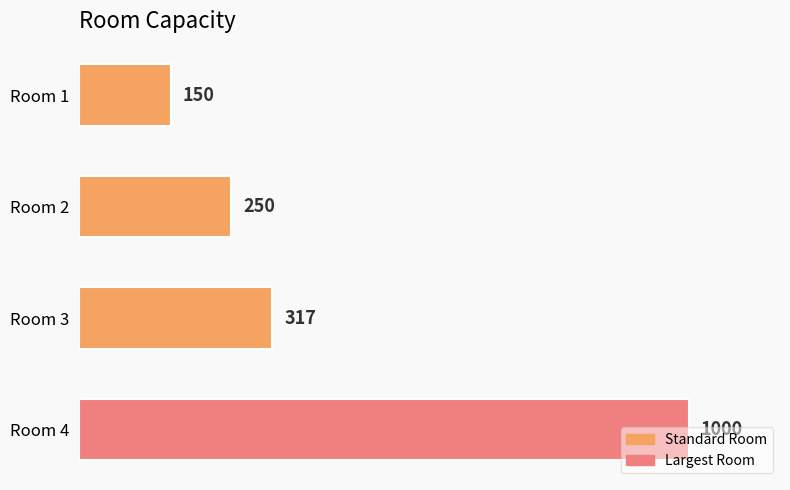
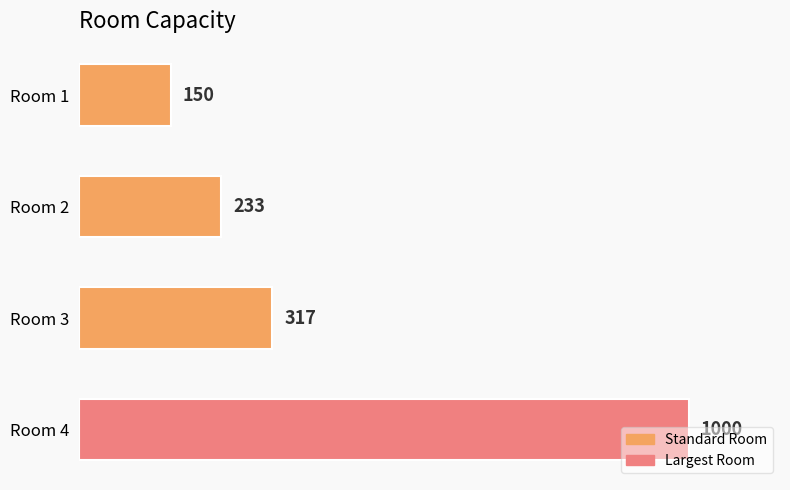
Room 2: 250 -> 233
